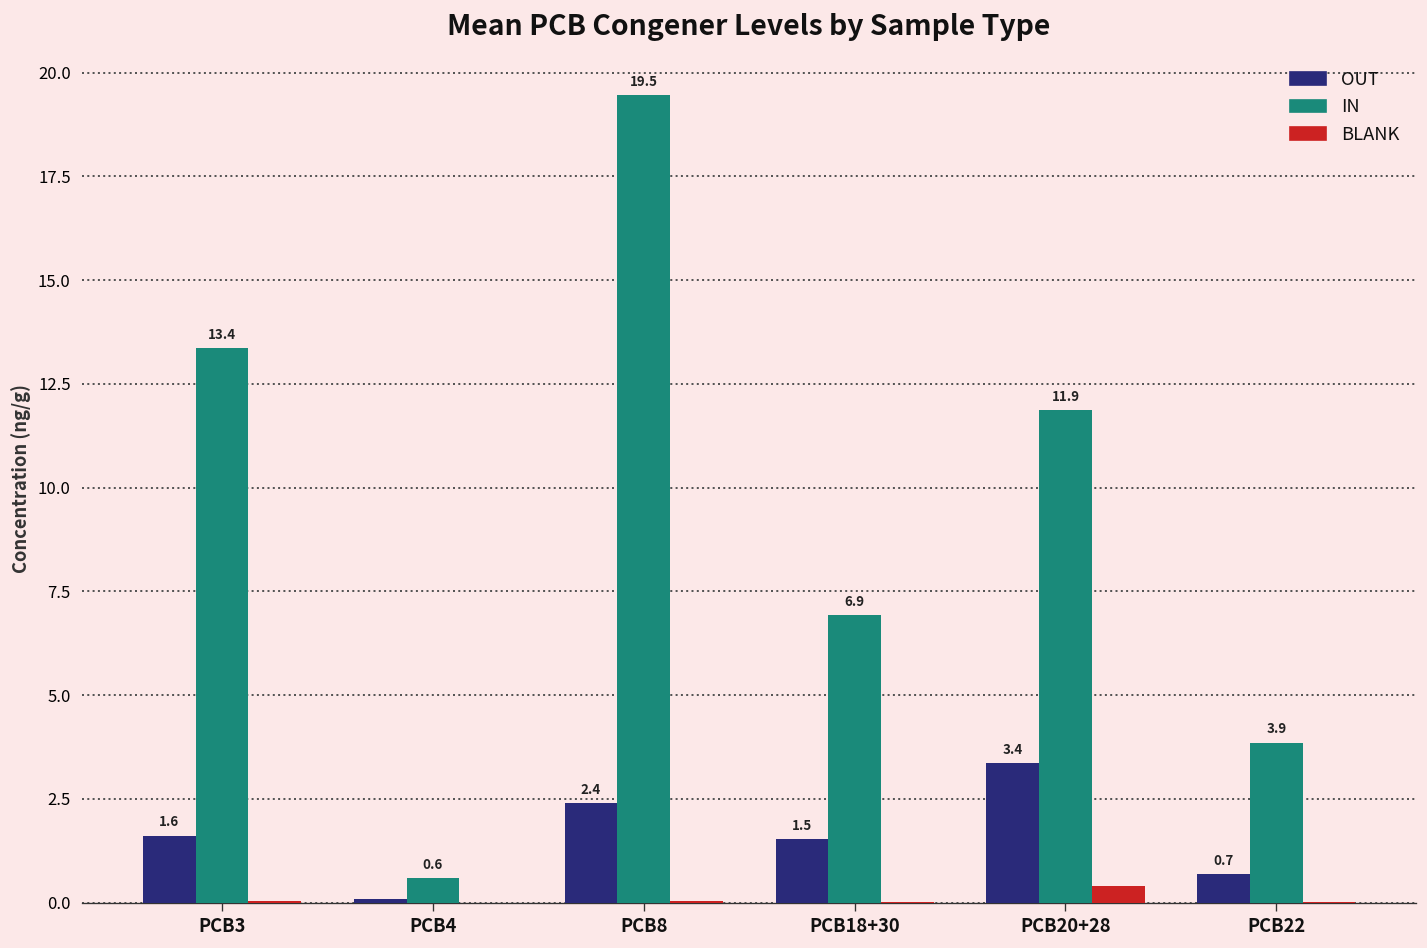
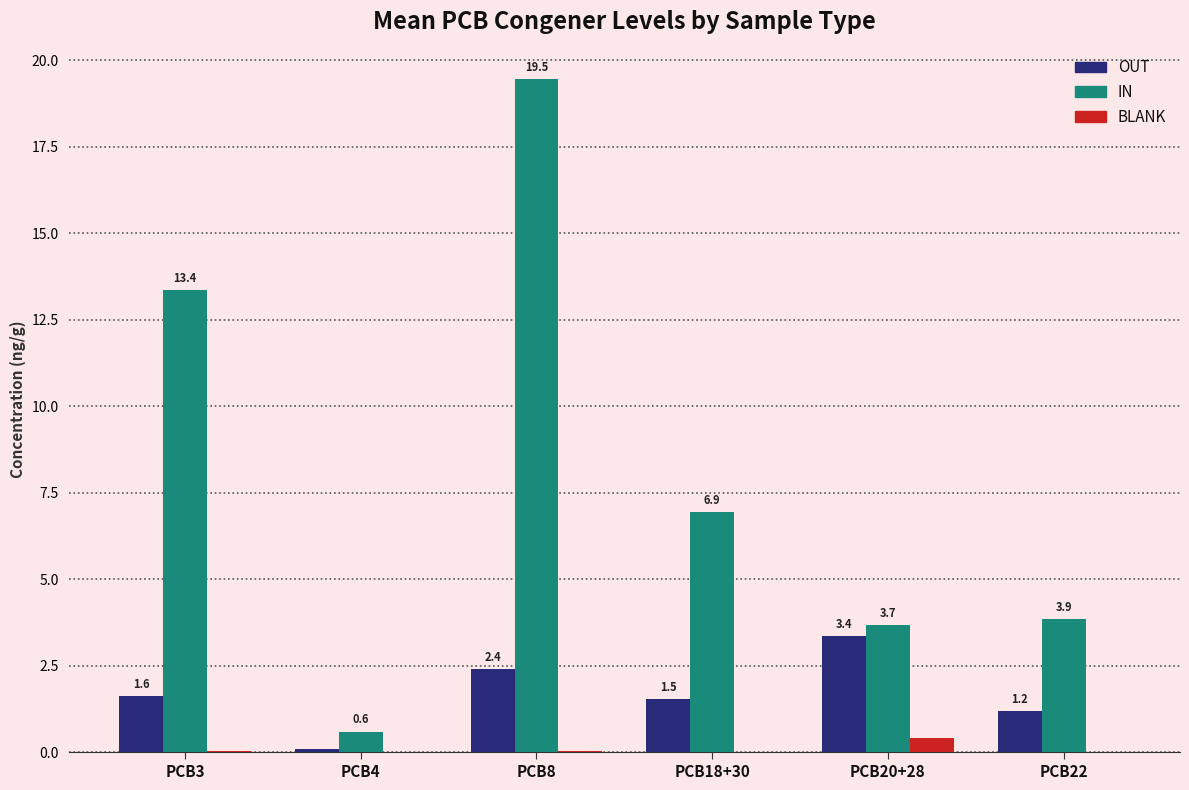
IN, PCB20+28: 11.9 -> 3.7
OUT, PCB22: 0.7 -> 1.2
